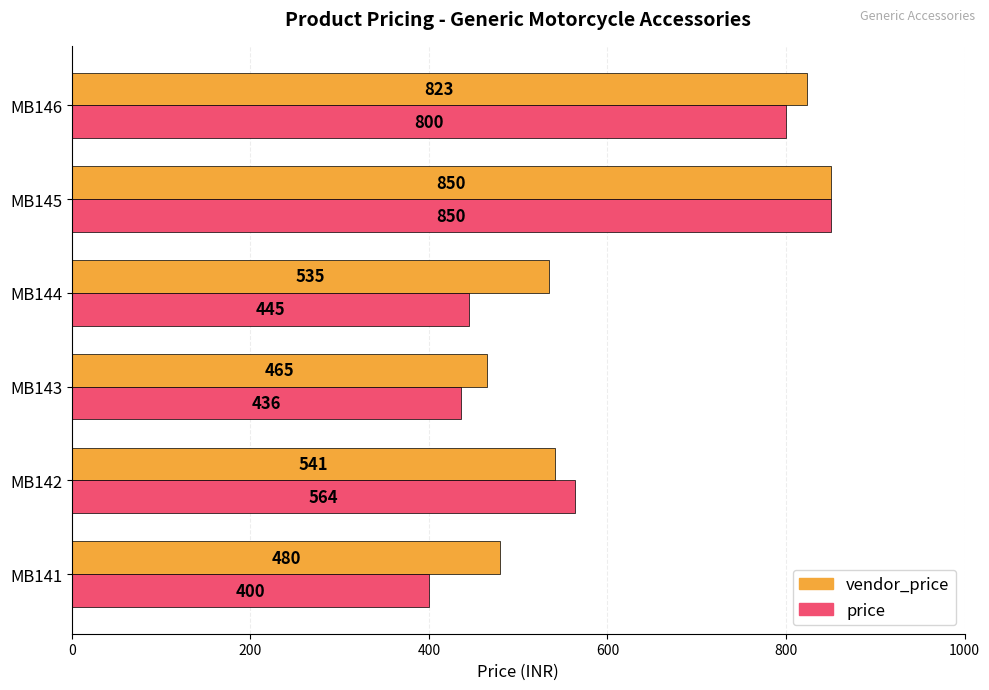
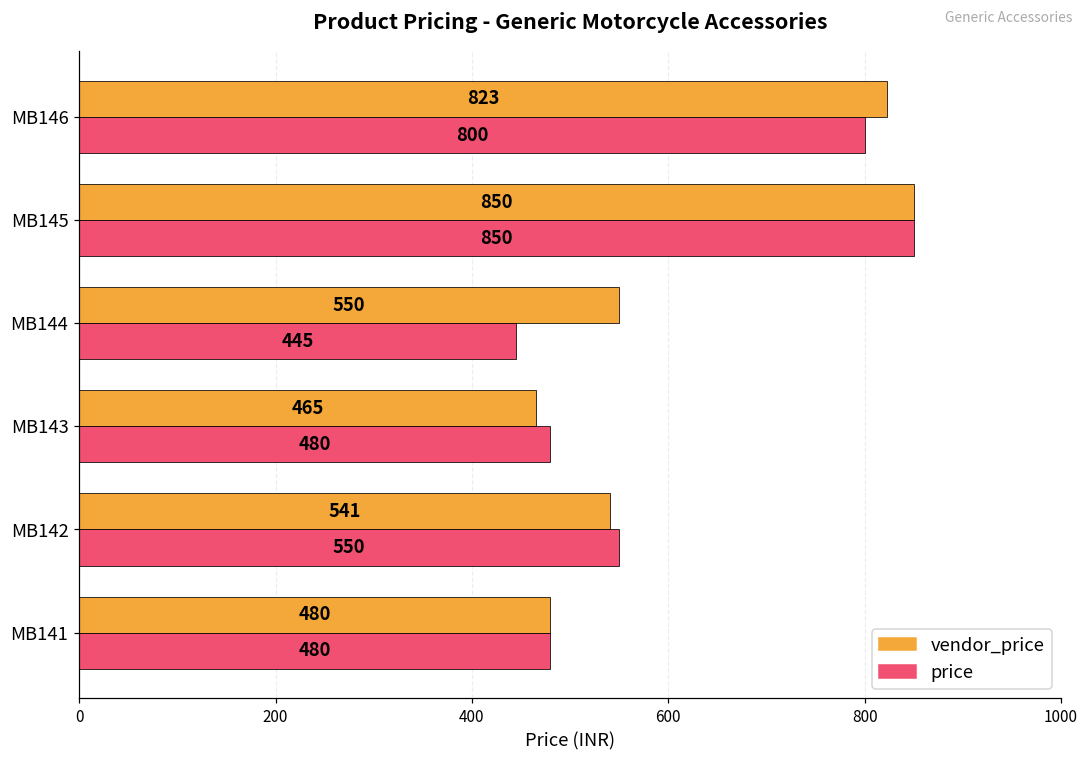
vendor_price, MB144: 535 -> 550
price, MB143: 436 -> 480
price, MB142: 564 -> 550
price, MB141: 400 -> 480
